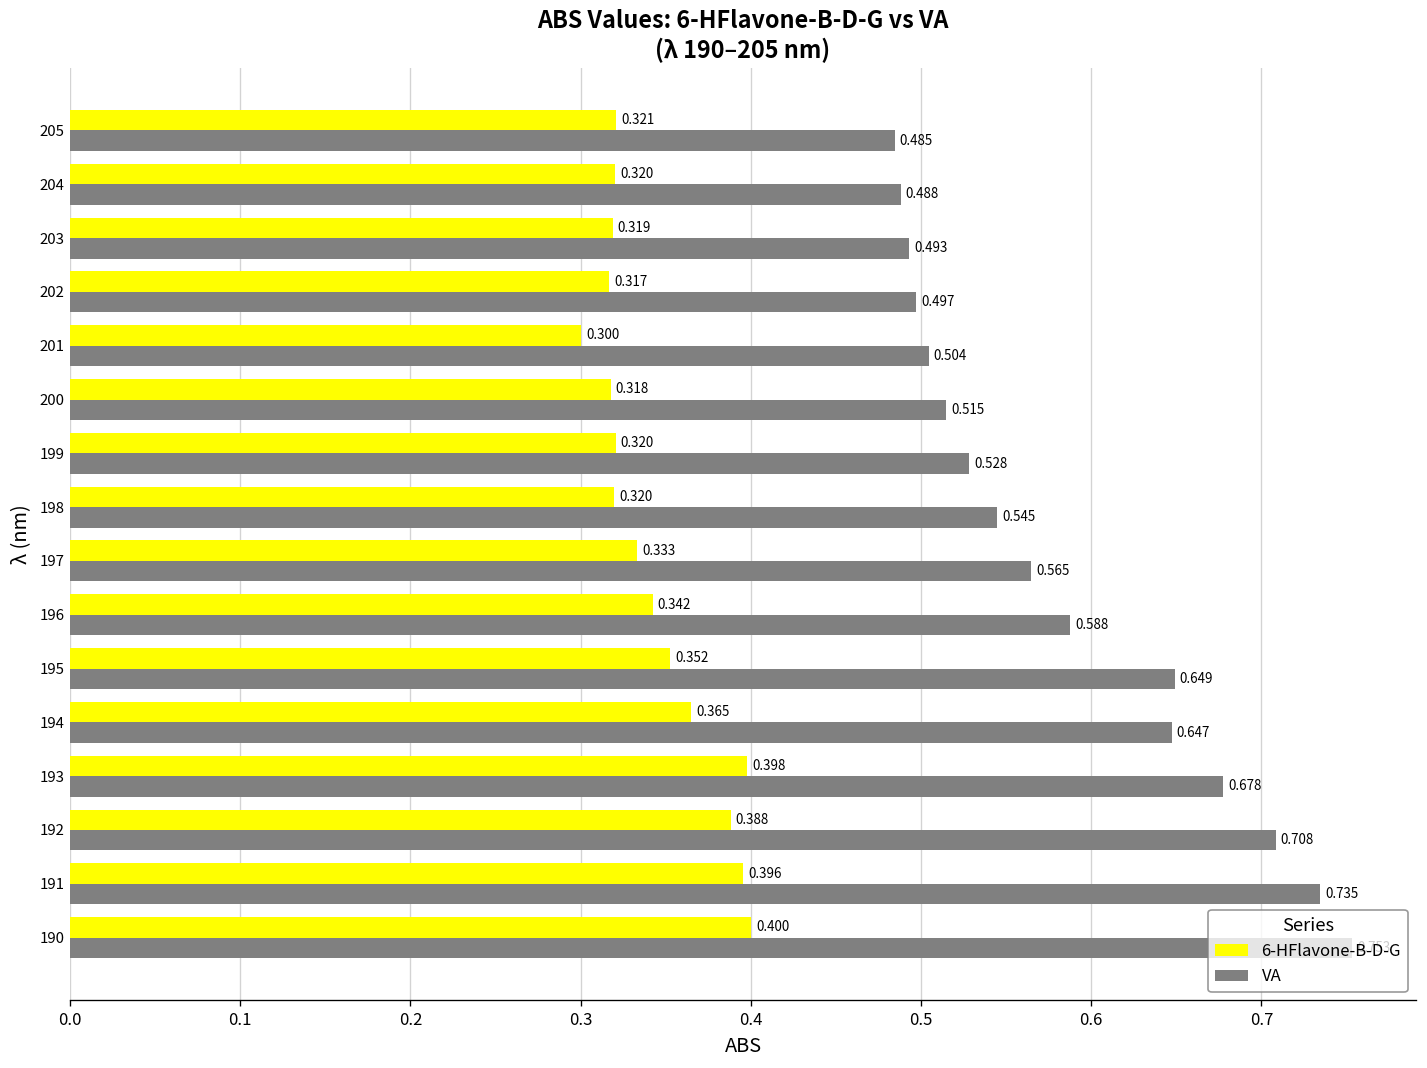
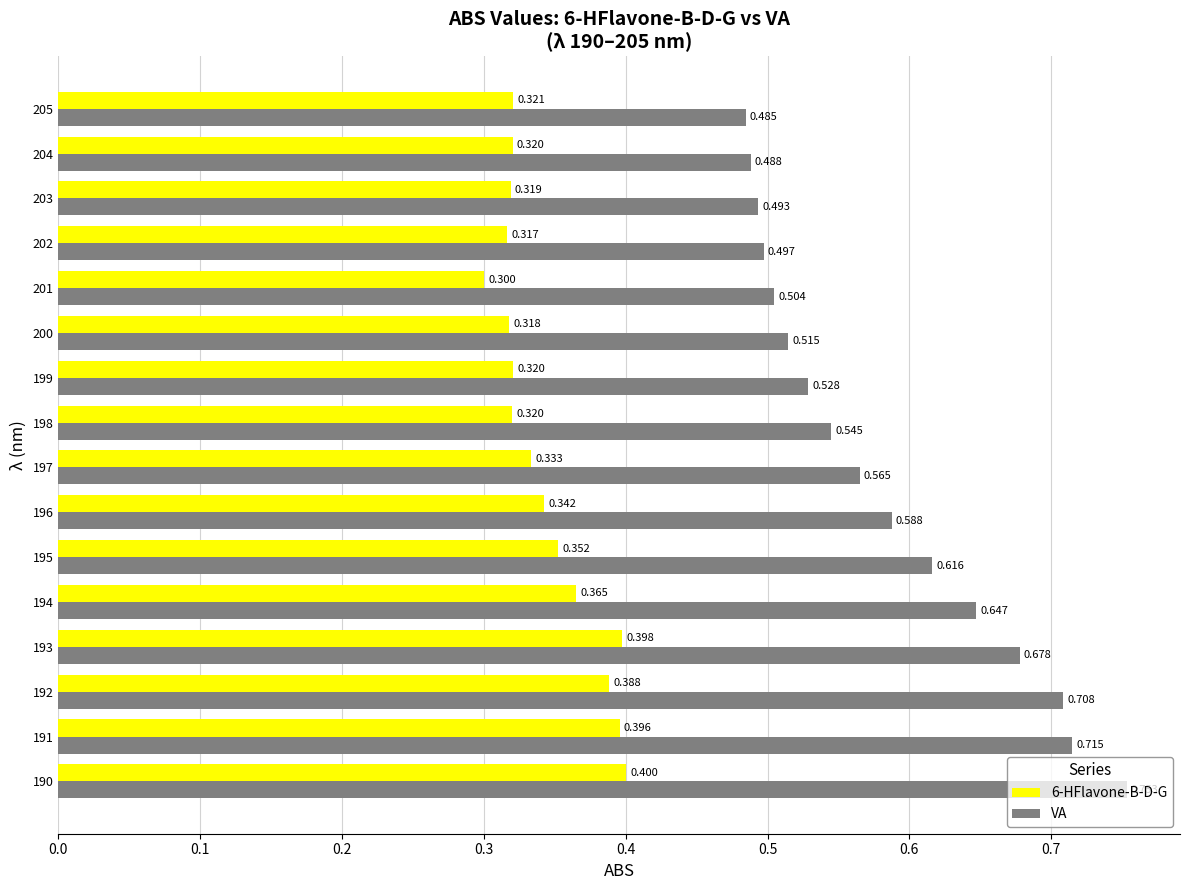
VA, 195: 0.649 -> 0.616
VA, 191: 0.735 -> 0.715
